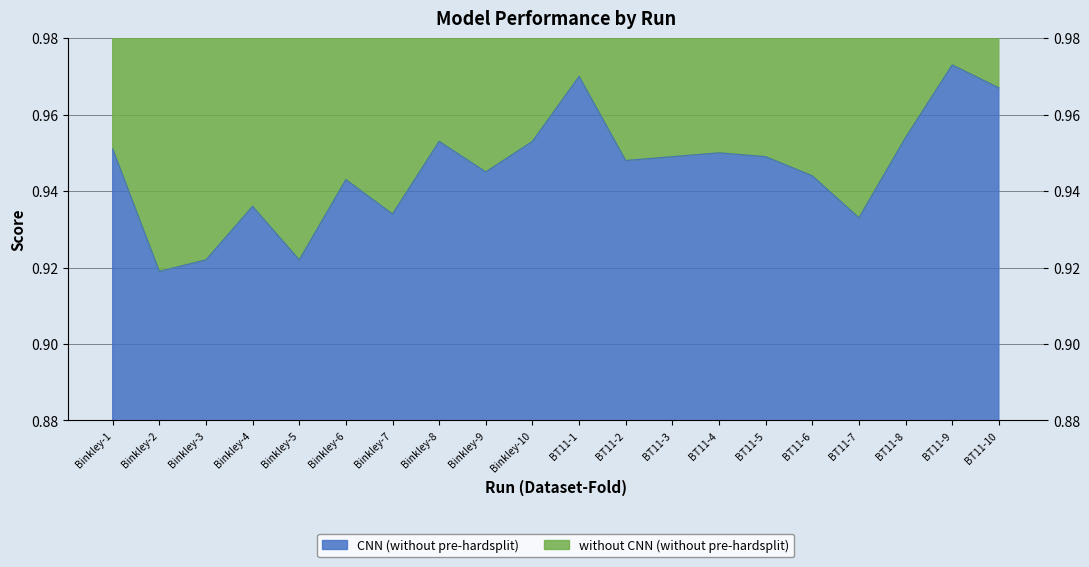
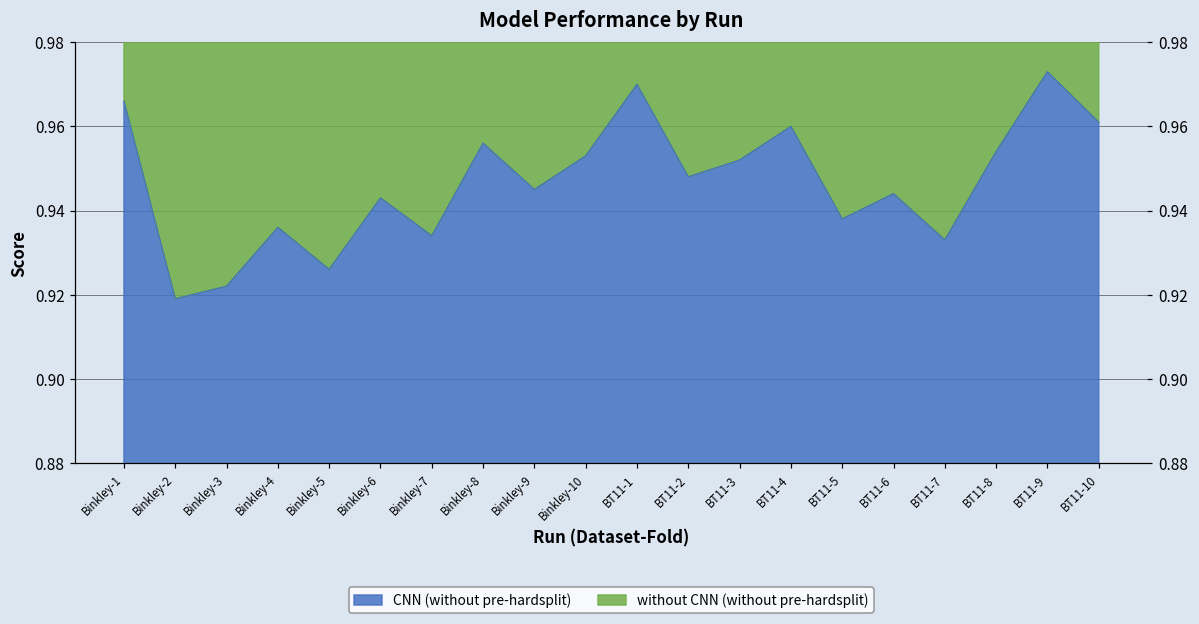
CNN (without pre-hardsplit), Binkley-1: 0.951 -> 0.966
CNN (without pre-hardsplit), Binkley-5: 0.922 -> 0.926
CNN (without pre-hardsplit), Binkley-8: 0.953 -> 0.956
CNN (without pre-hardsplit), BT11-3: 0.949 -> 0.952
CNN (without pre-hardsplit), BT11-4: 0.95 -> 0.96
CNN (without pre-hardsplit), BT11-5: 0.949 -> 0.938
CNN (without pre-hardsplit), BT11-10: 0.967 -> 0.961
